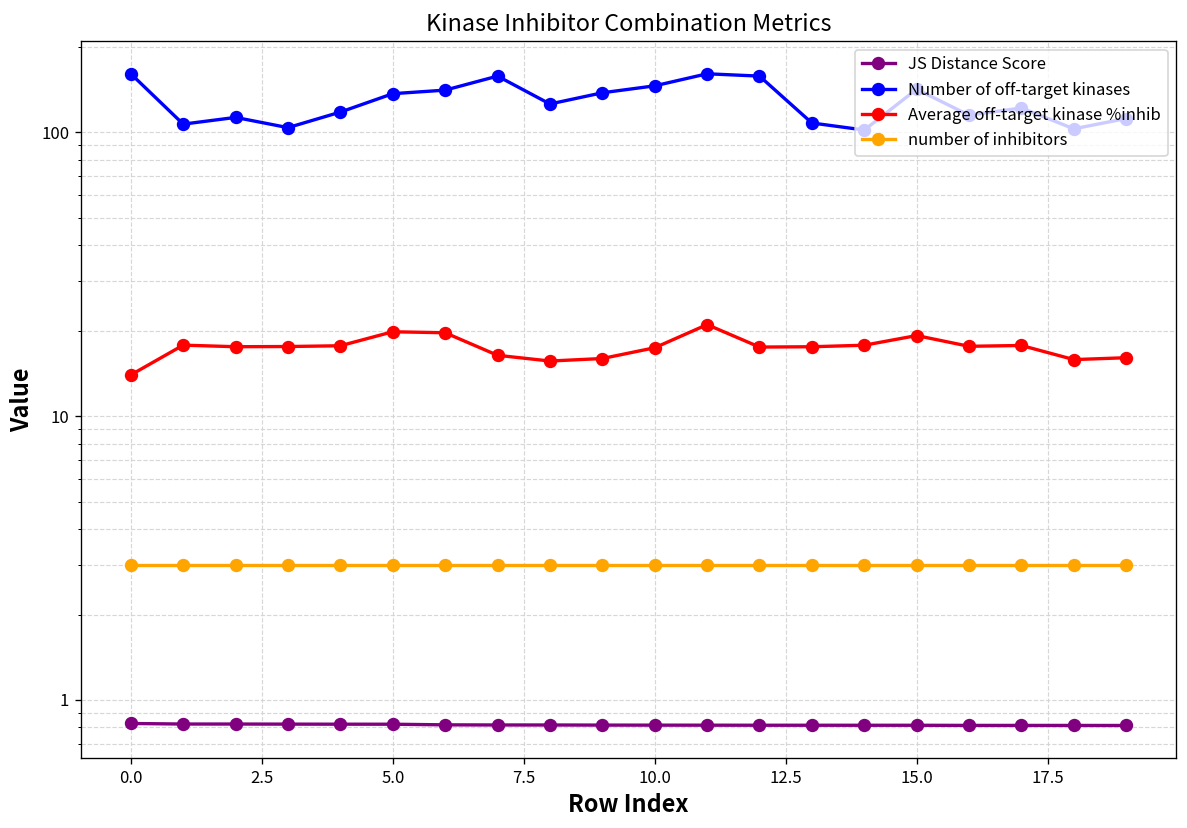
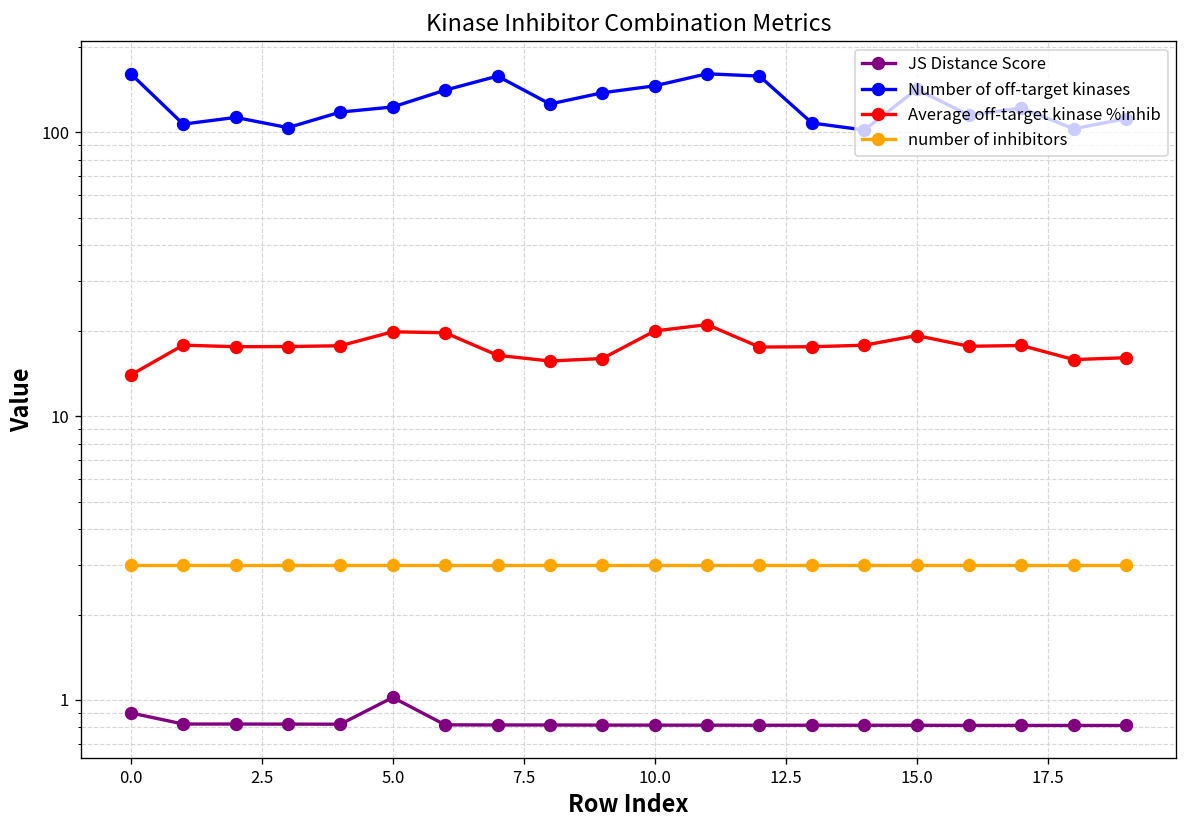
JS Distance Score, 0.0: 0.83 -> 0.90
JS Distance Score, 5.0: 0.82 -> 1.02
Number of off-target kinases, 5.0: 140 -> 120
Average off-target kinase %inhib, 10.0: 17 -> 20
